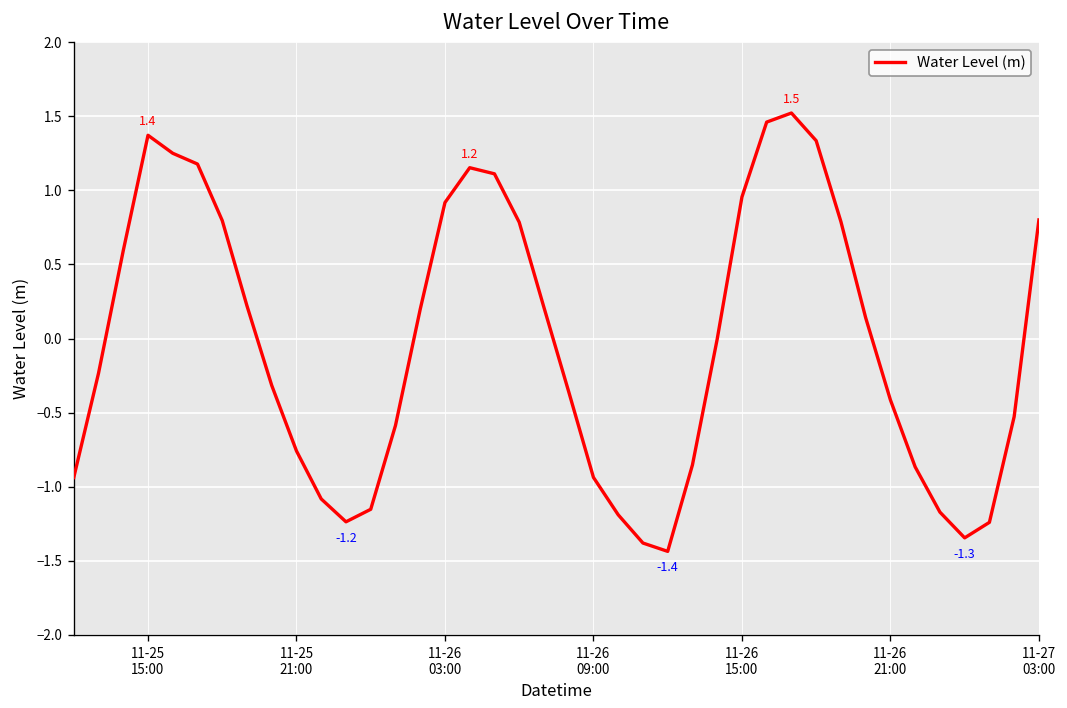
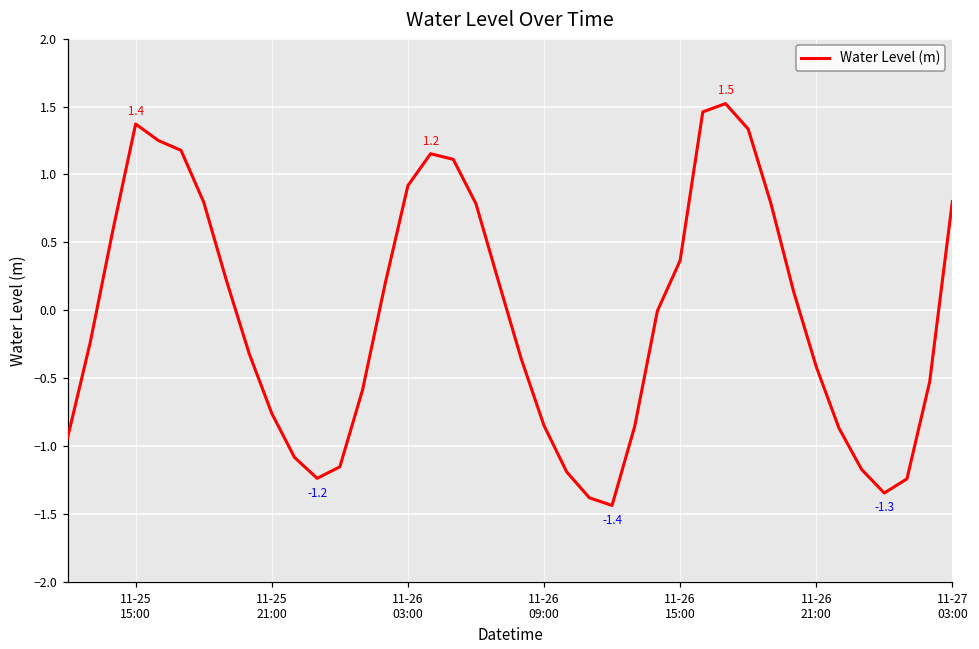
11-26 09:00: -0.94 -> -0.85
11-26 15:00: 0.95 -> 0.37
